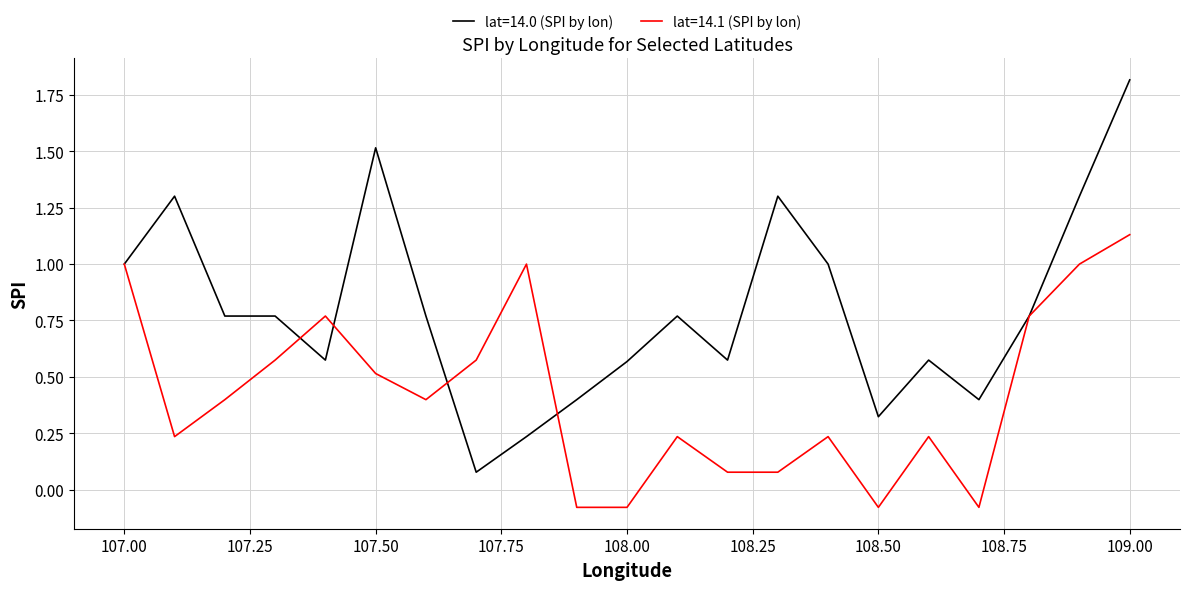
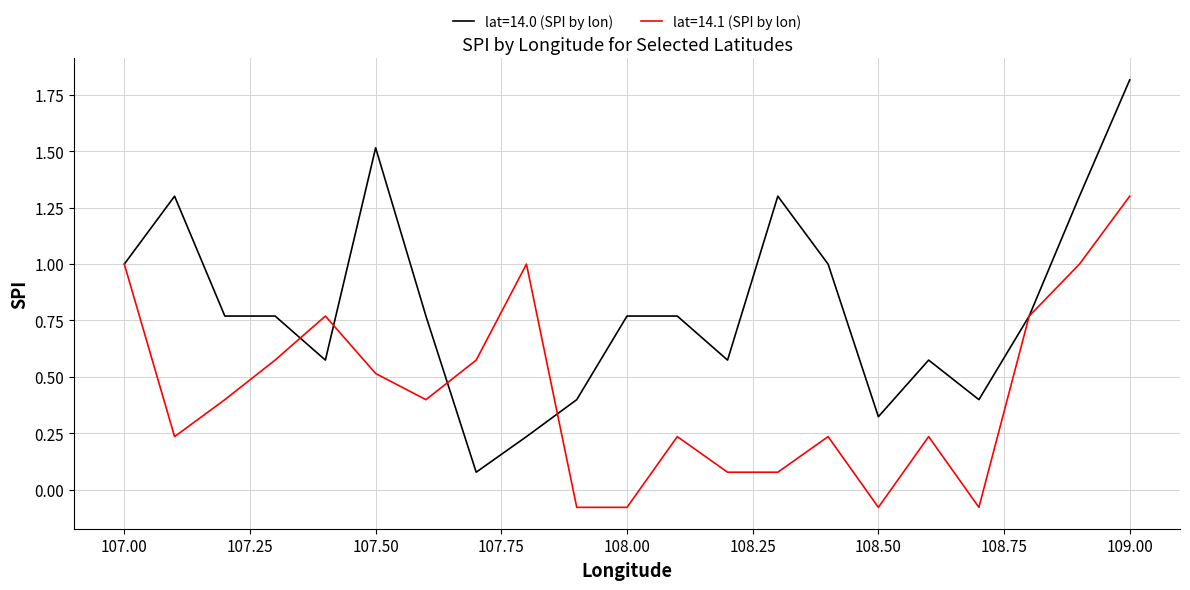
lat=14.0 (SPI by lon), 108.00: 0.57 -> 0.77
lat=14.1 (SPI by lon), 109.00: 1.13 -> 1.30
